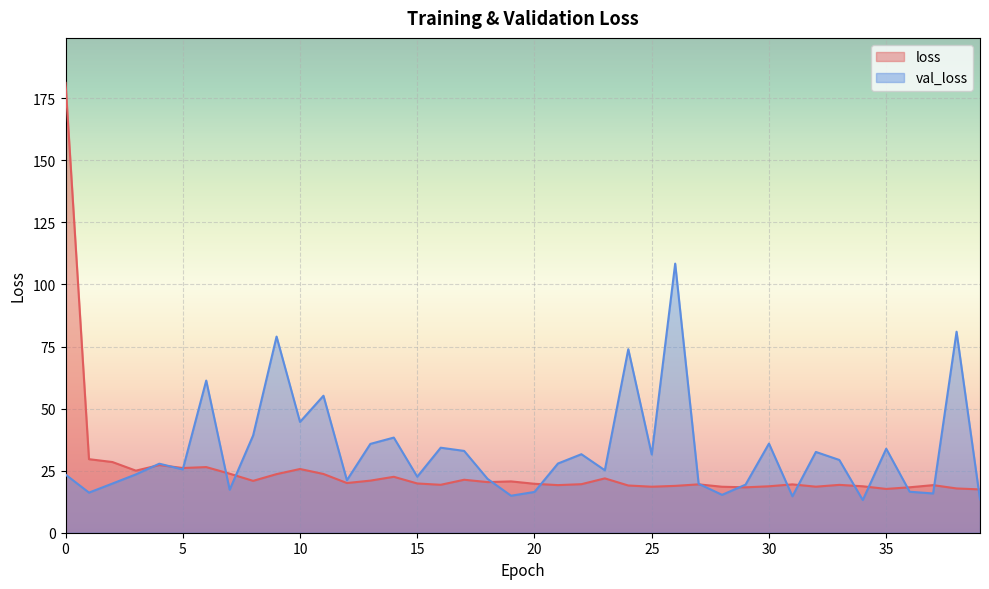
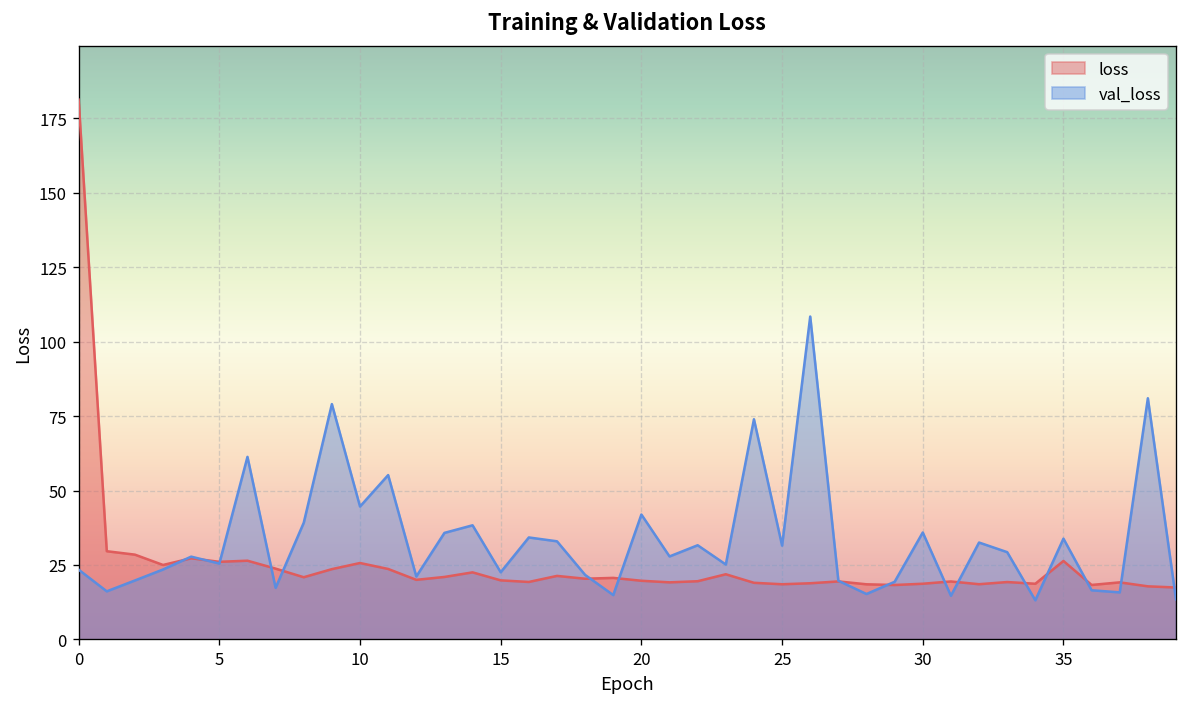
val_loss, 20: 16 -> 42
loss, 35: 18 -> 26
